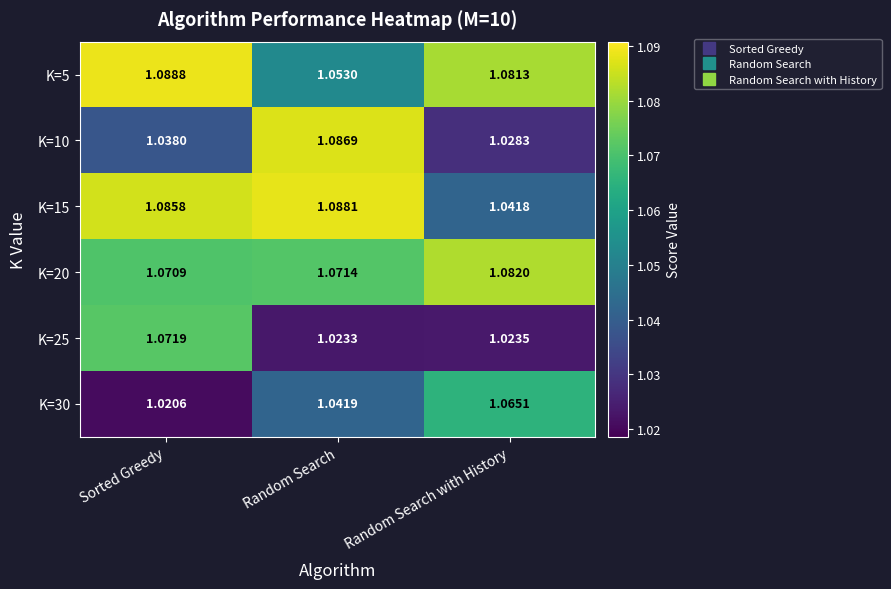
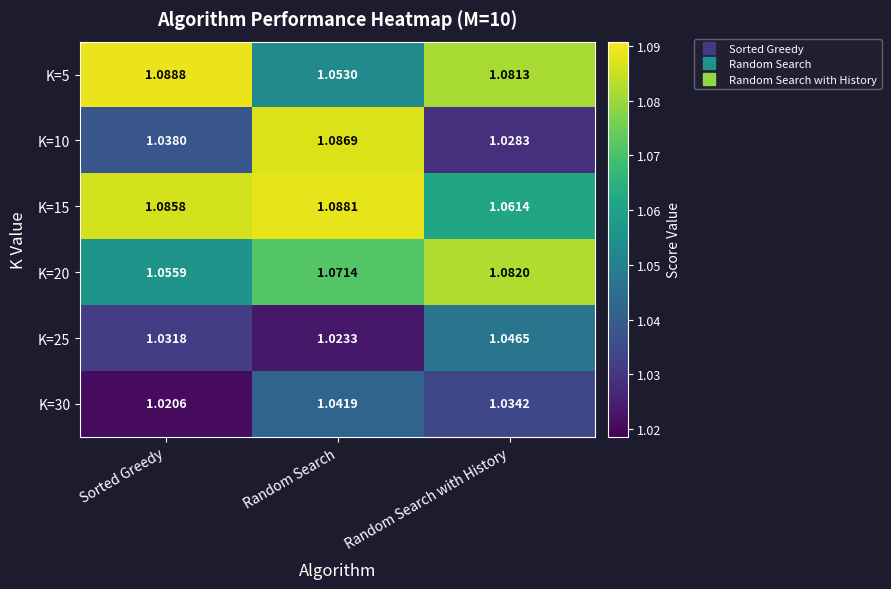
K=15, Random Search with History: 1.0418 -> 1.0614
K=20, Sorted Greedy: 1.0709 -> 1.0559
K=25, Sorted Greedy: 1.0719 -> 1.0318
K=25, Random Search with History: 1.0235 -> 1.0465
K=30, Random Search with History: 1.0651 -> 1.0342
